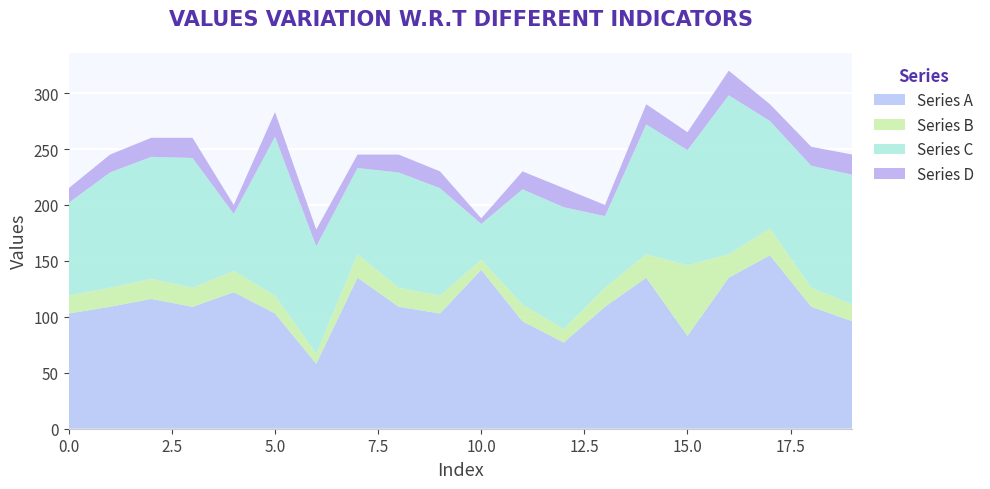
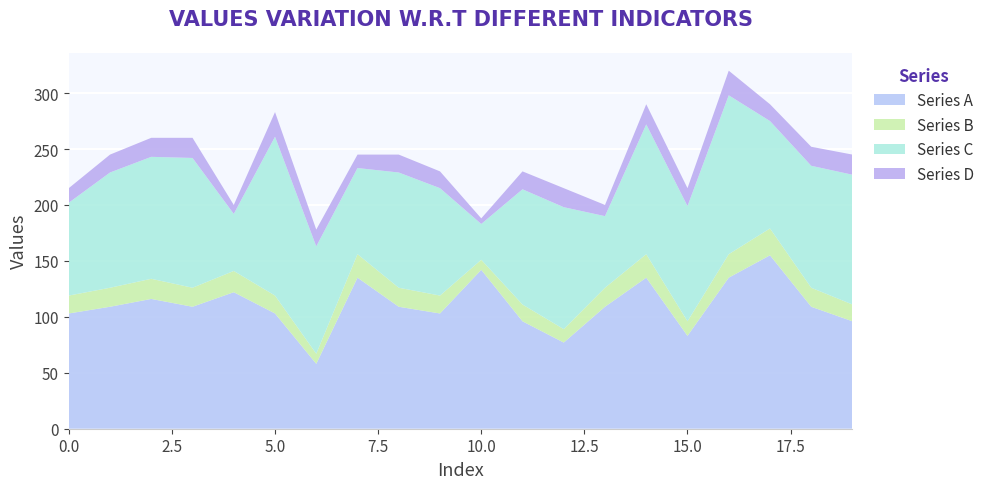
Series B, 15.0: 63 -> 13
